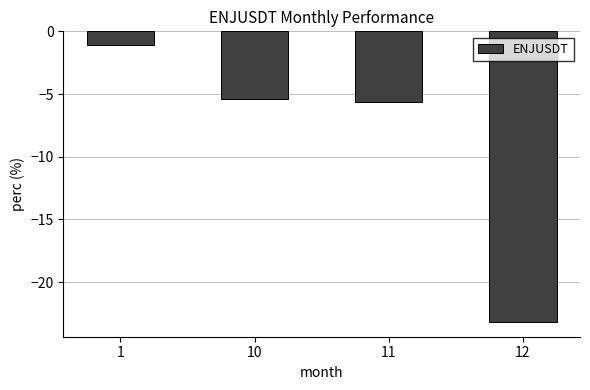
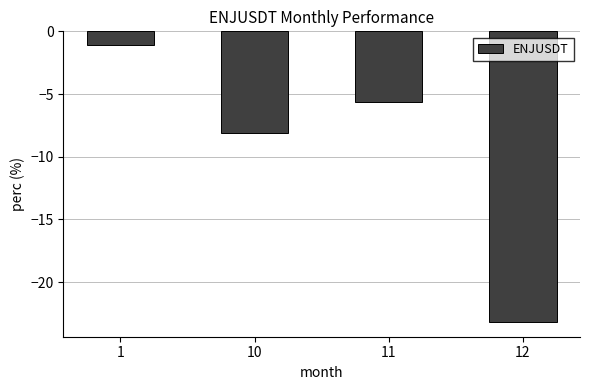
10: -5.4 -> -8.1
